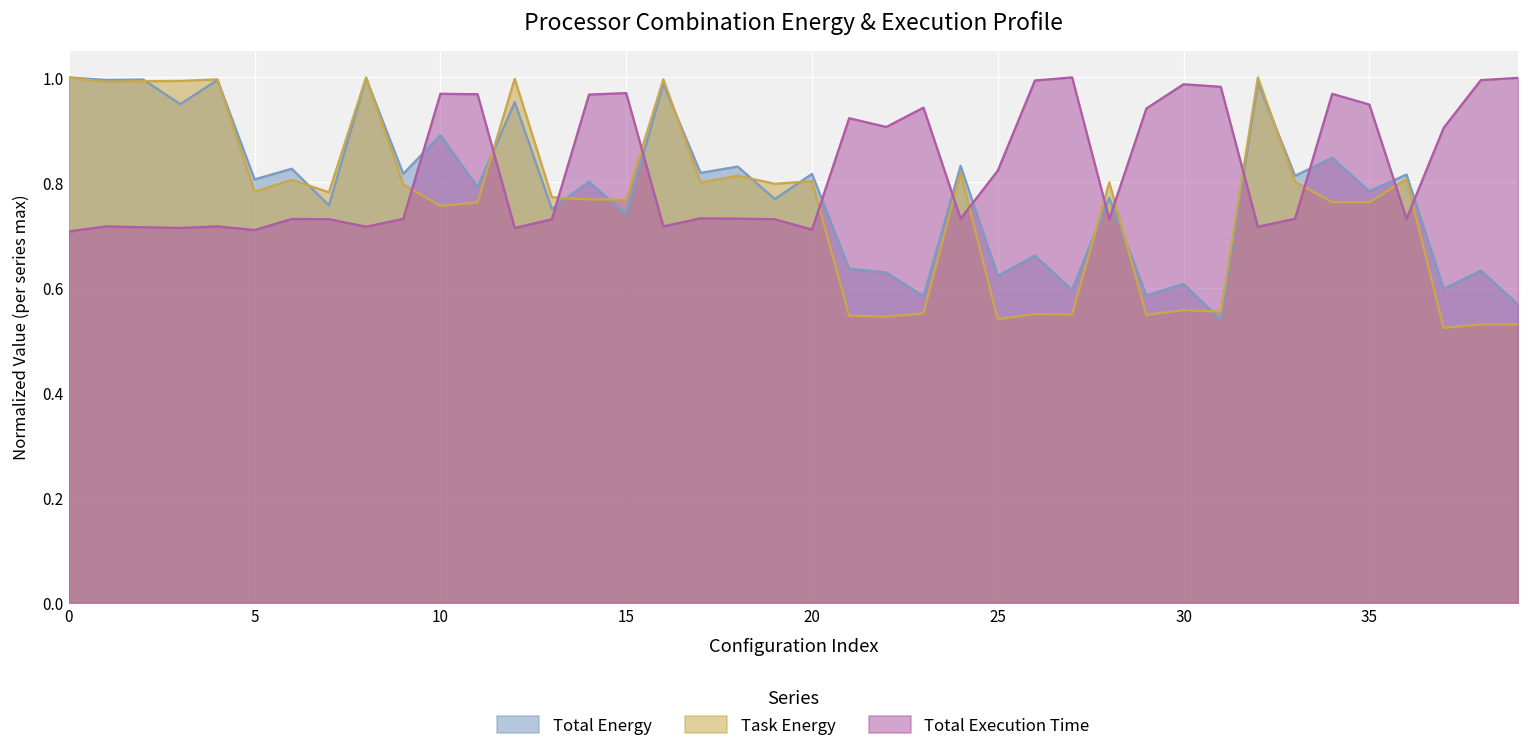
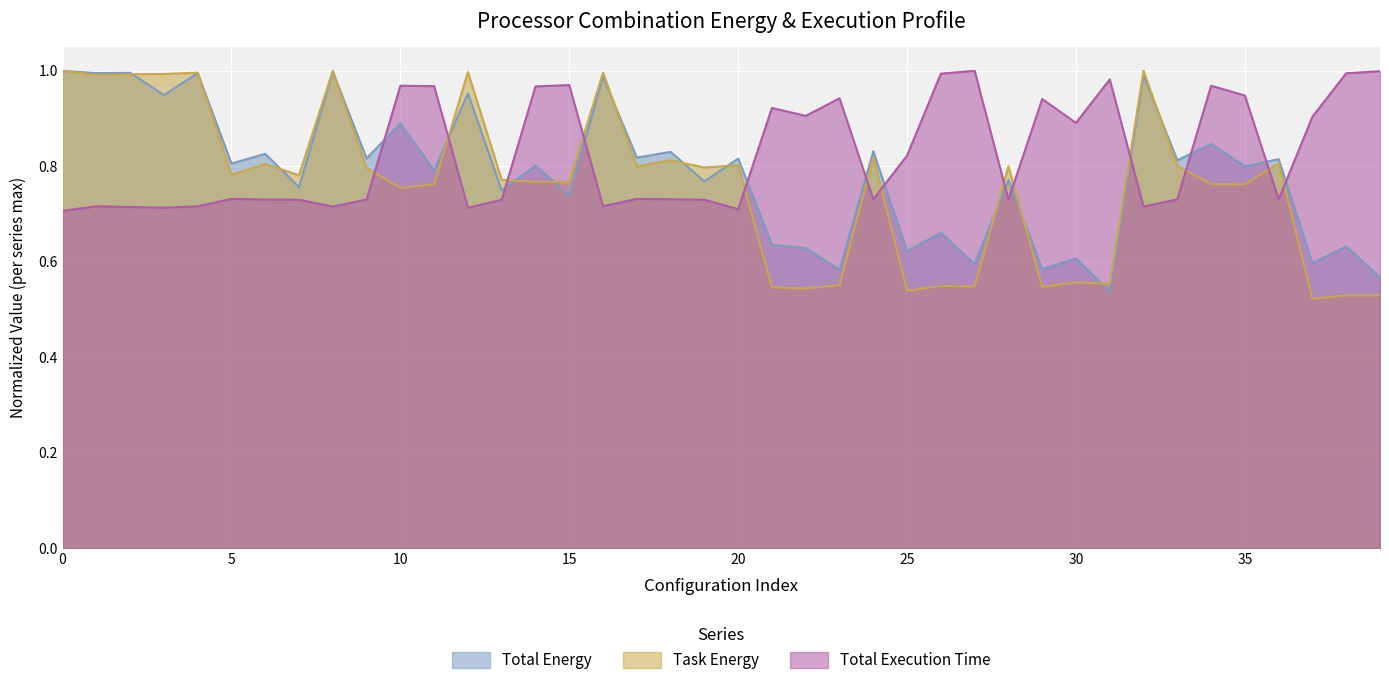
Total Execution Time, 5: 0.71 -> 0.73
Total Execution Time, 30: 0.99 -> 0.89
Total Energy, 35: 0.78 -> 0.80
